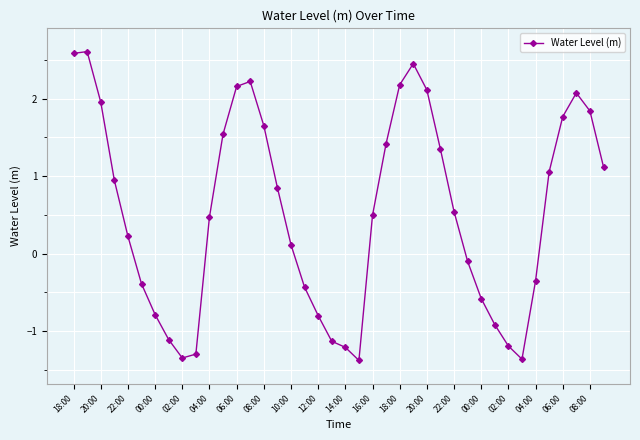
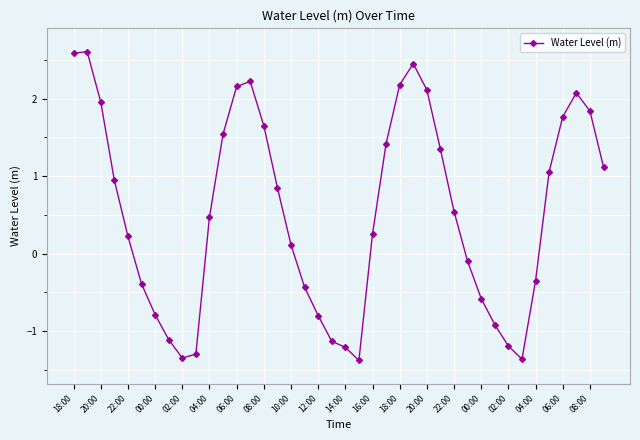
16:00: 0.5 -> 0.3
